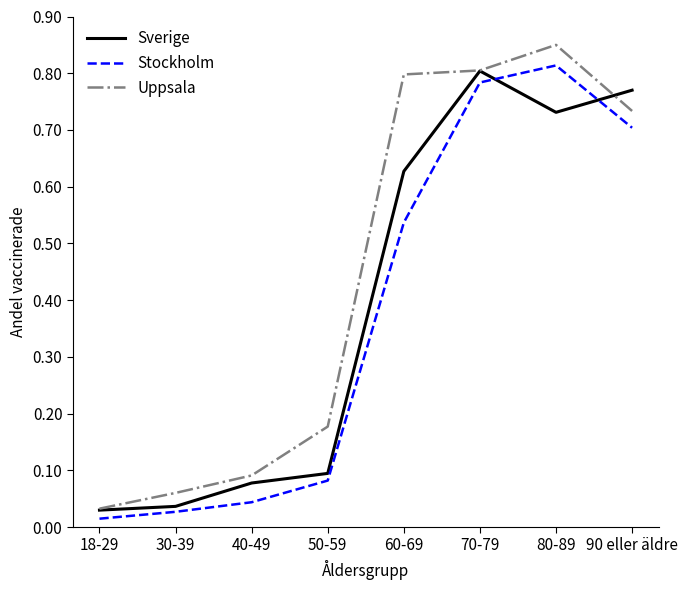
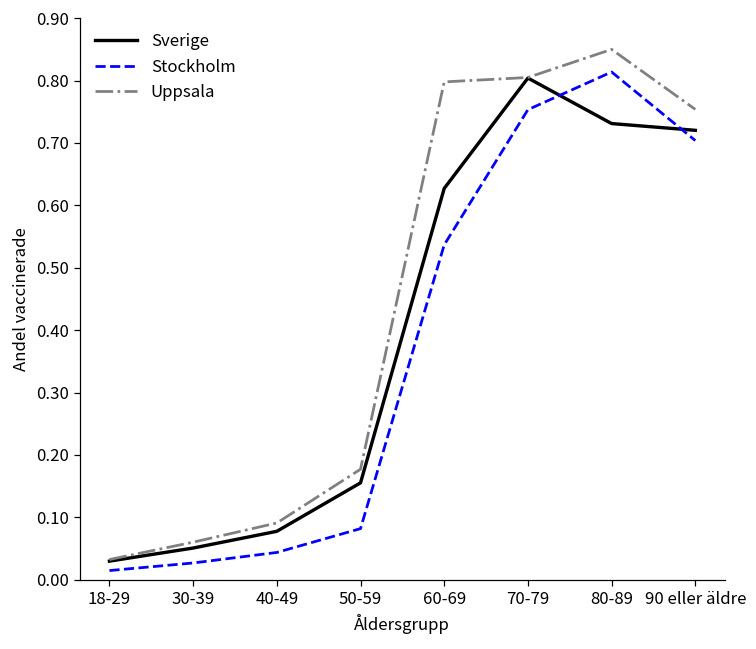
Sverige, 30-39: 0.04 -> 0.05
Sverige, 50-59: 0.09 -> 0.16
Stockholm, 70-79: 0.78 -> 0.75
Sverige, 90 eller äldre: 0.77 -> 0.72
Uppsala, 90 eller äldre: 0.73 -> 0.75
